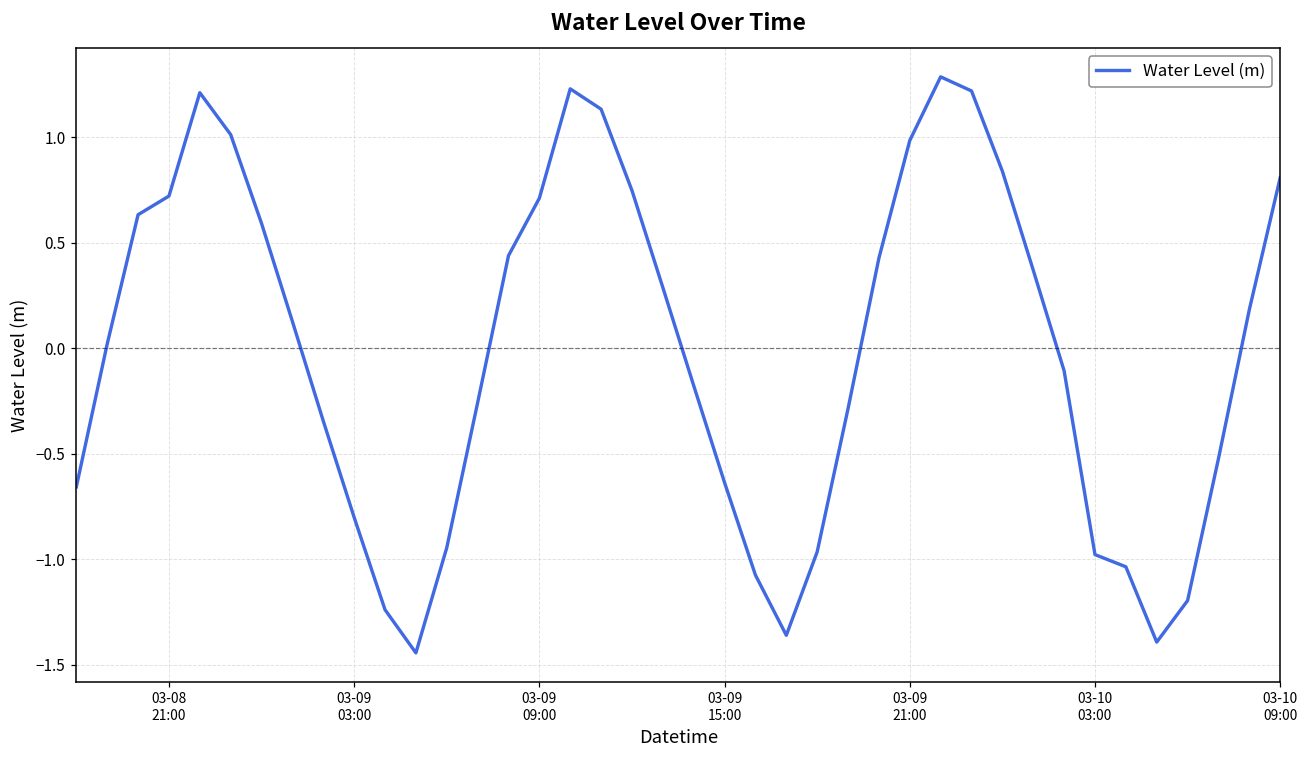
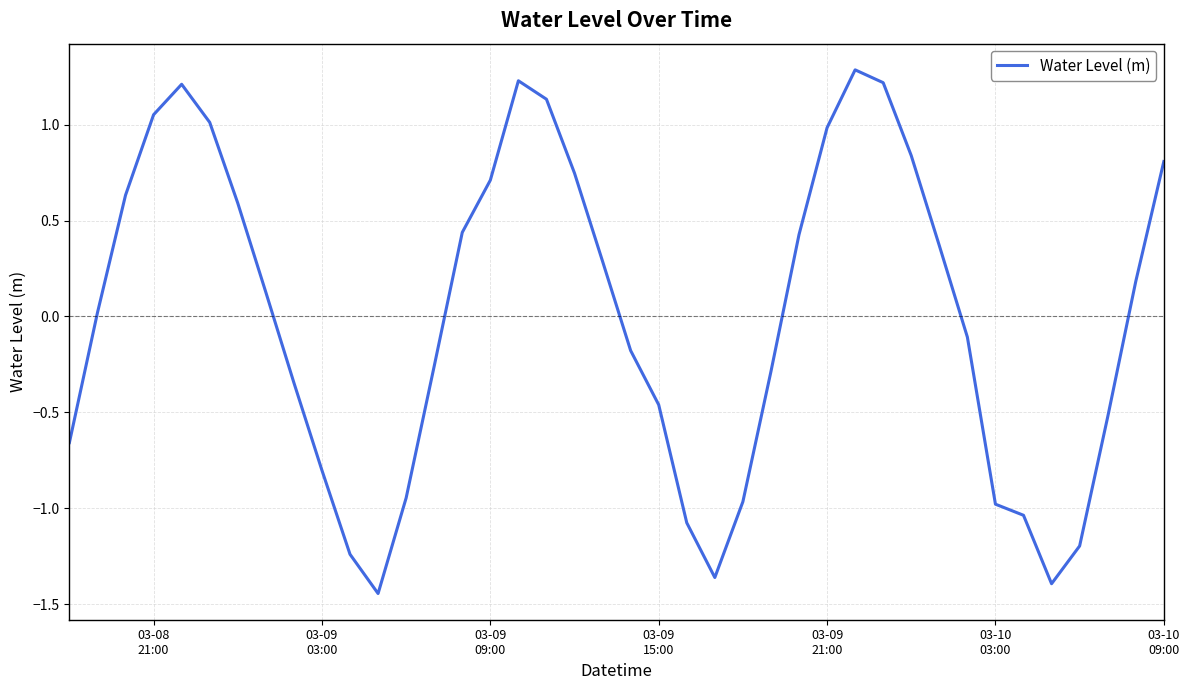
03-08 21:00: 0.72 -> 1.05
03-09 15:00: -0.64 -> -0.46
